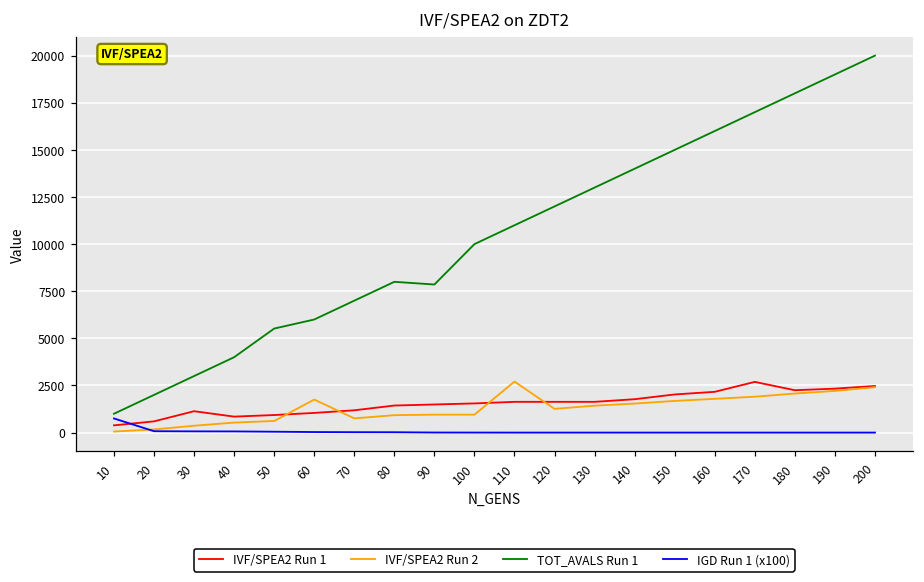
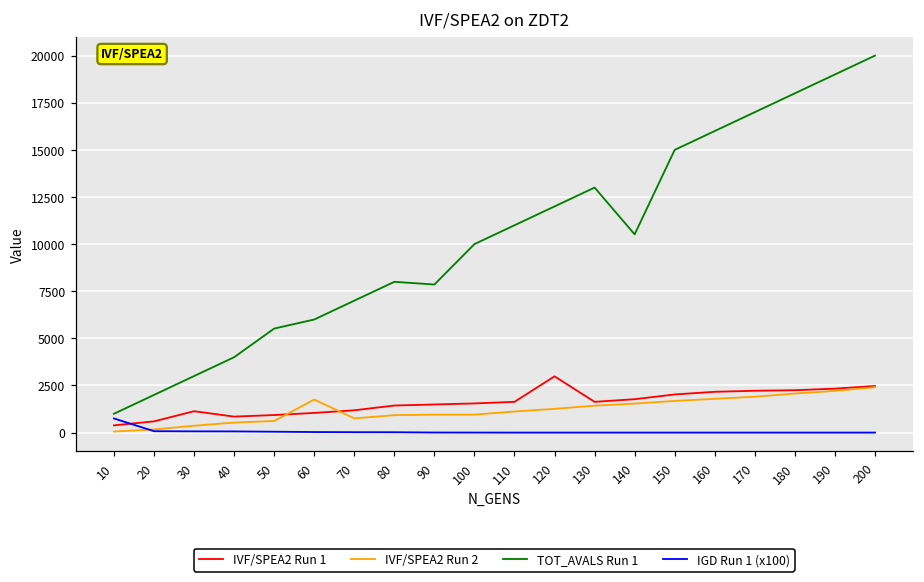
IVF/SPEA2 Run 2, 110: 2700 -> 1100
IVF/SPEA2 Run 1, 120: 1600 -> 3000
TOT_AVALS Run 1, 140: 14000 -> 10500
IVF/SPEA2 Run 1, 170: 2700 -> 2200
